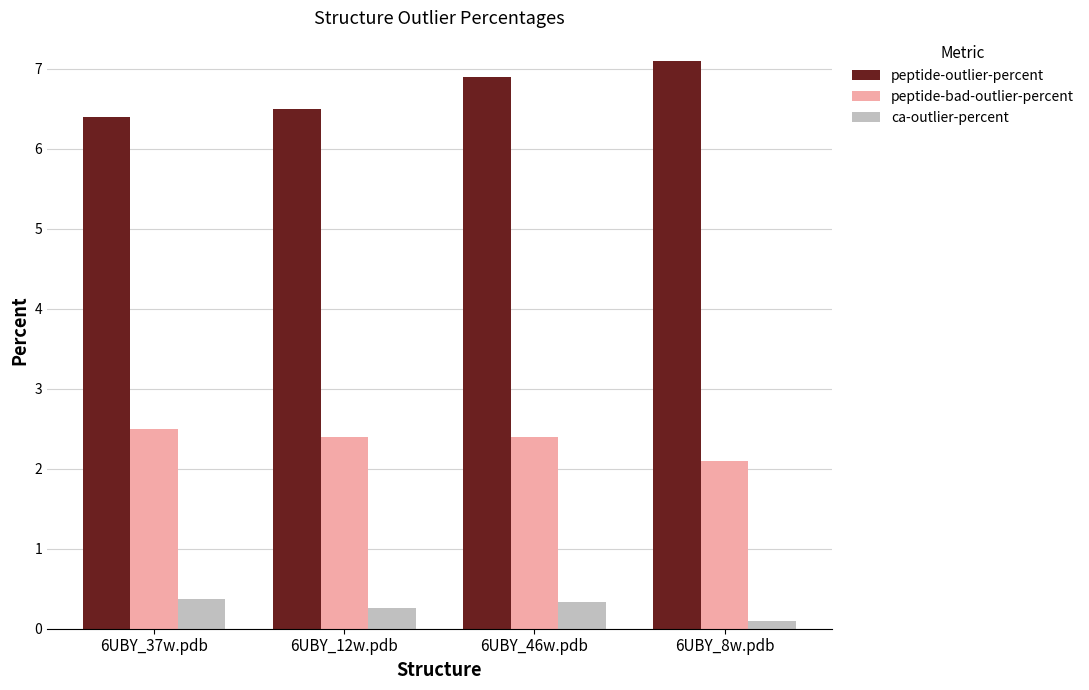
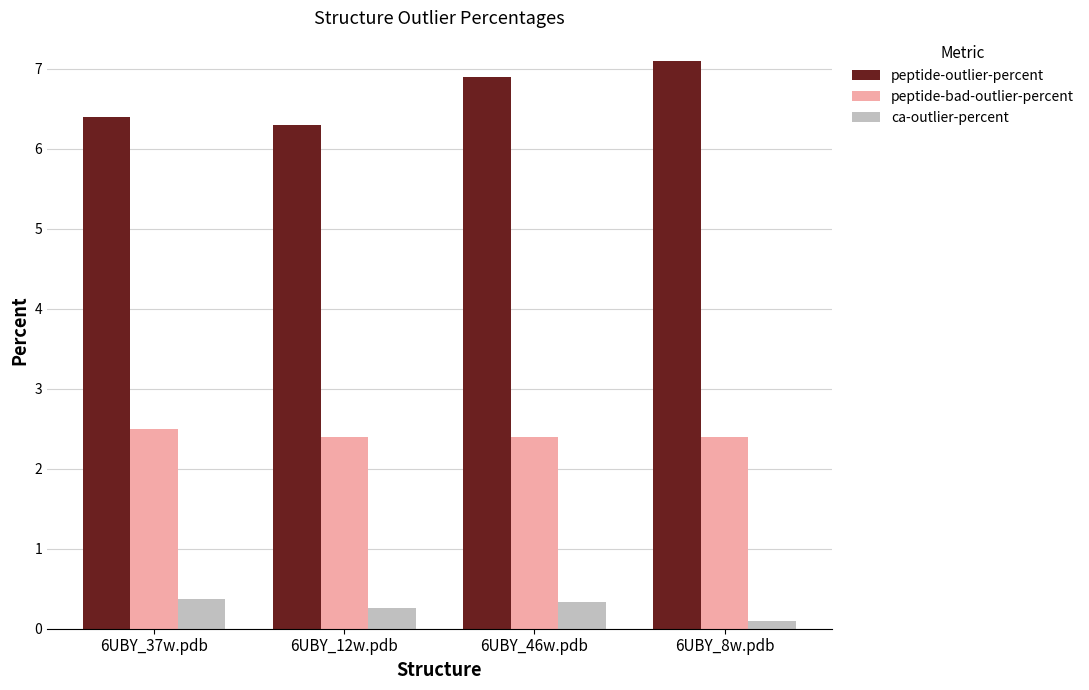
peptide-outlier-percent, 6UBY_12w.pdb: 6.5 -> 6.3
peptide-bad-outlier-percent, 6UBY_8w.pdb: 2.1 -> 2.4
